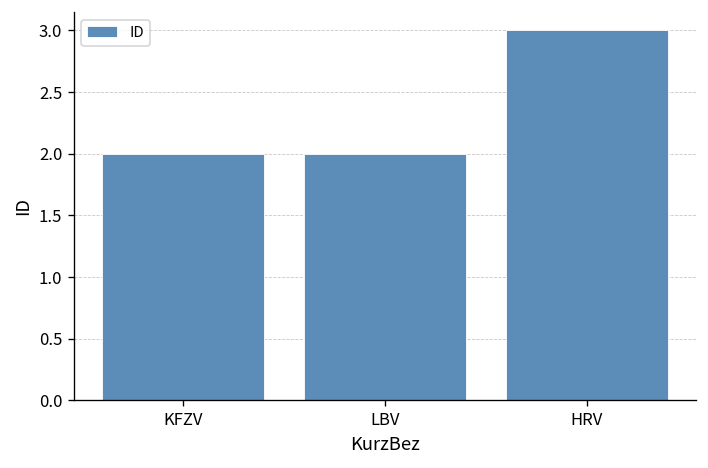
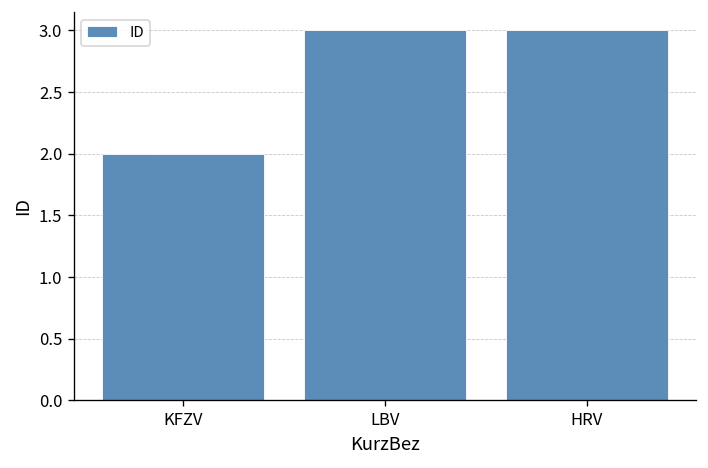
LBV: 2 -> 3
